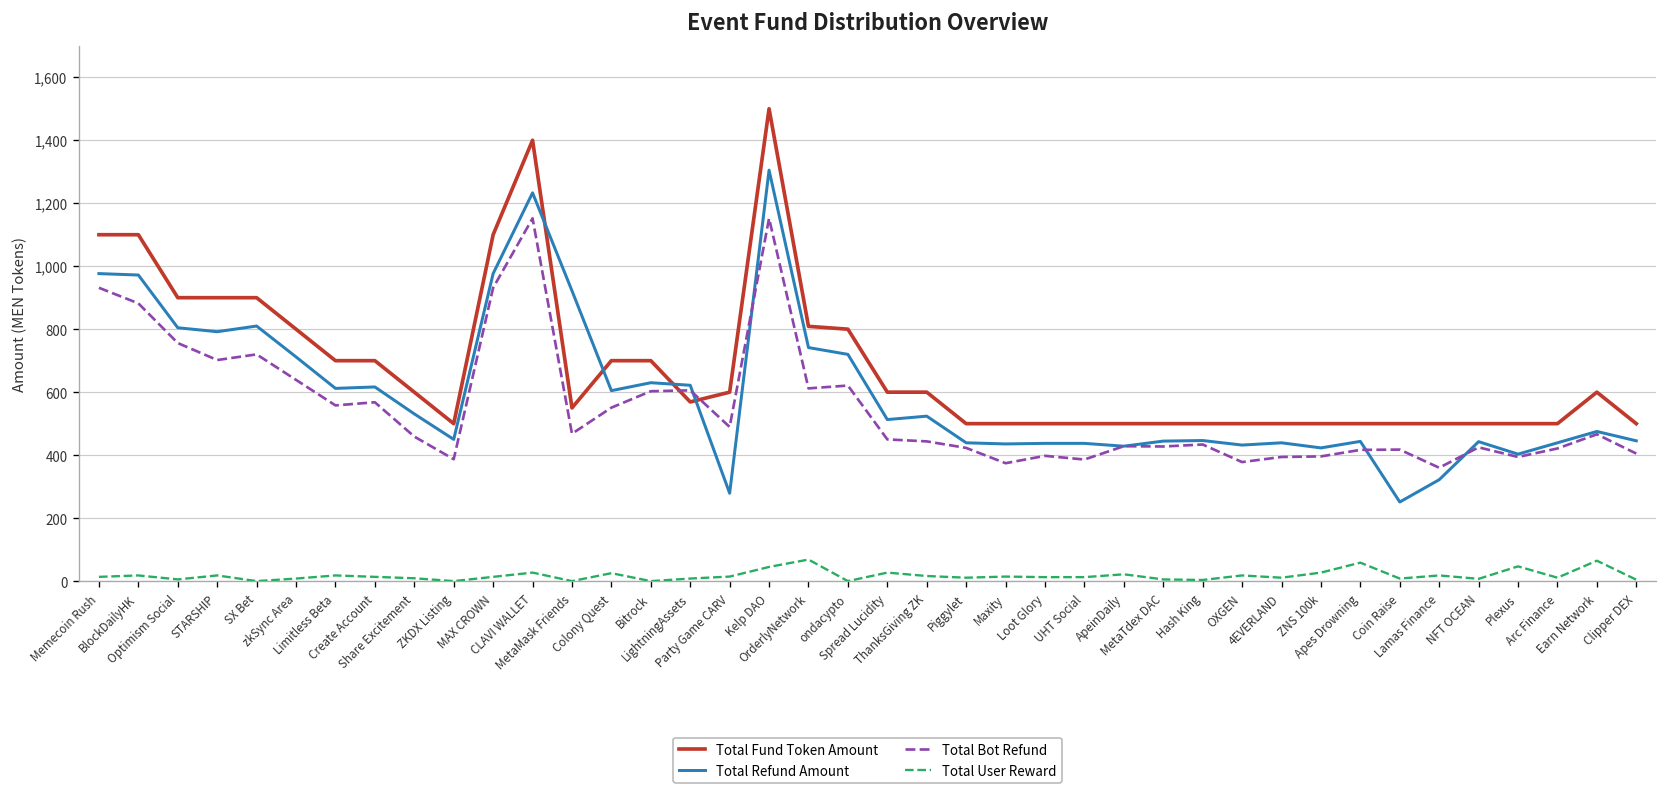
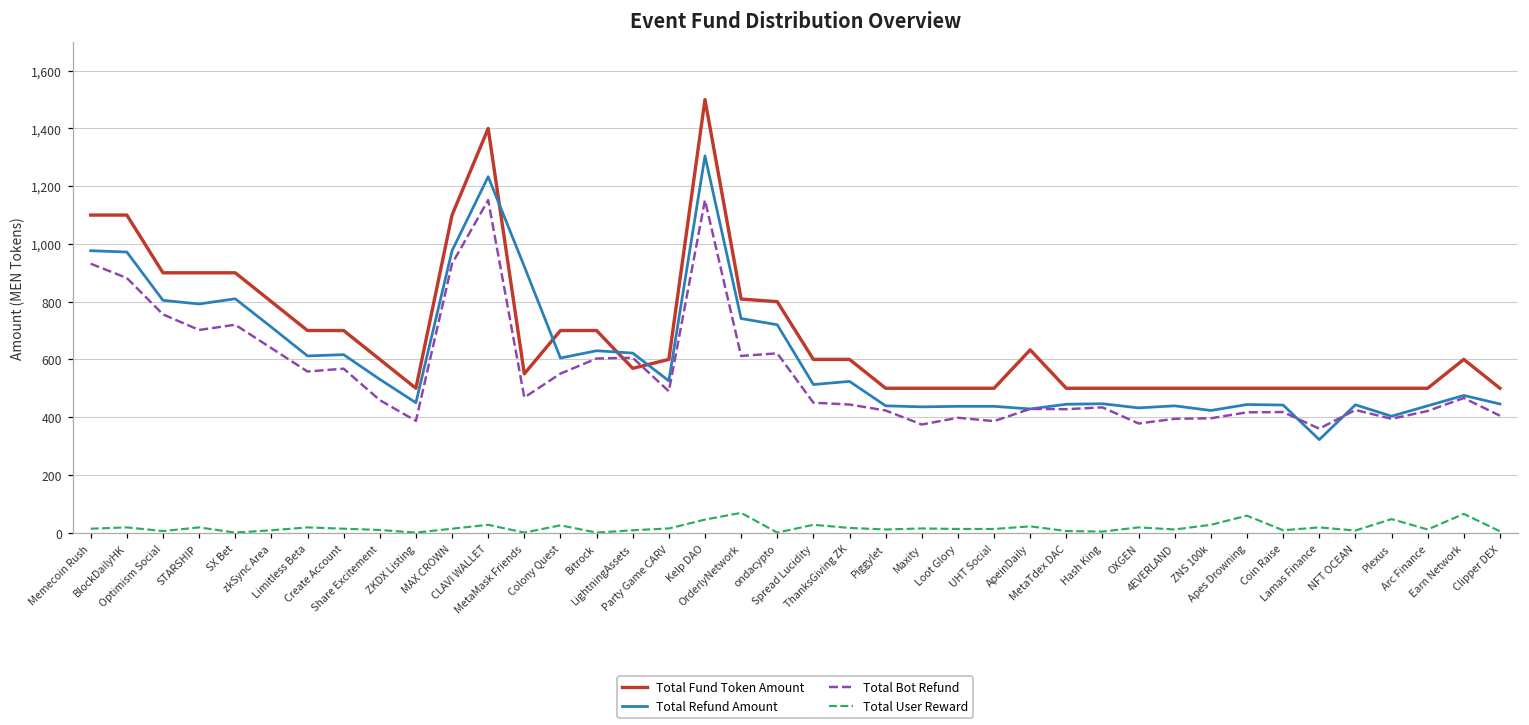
Total Refund Amount, Party Game CARV: 280 -> 530
Total Fund Token Amount, ApeinDaily: 500 -> 630
Total Refund Amount, Coin Raise: 250 -> 440
